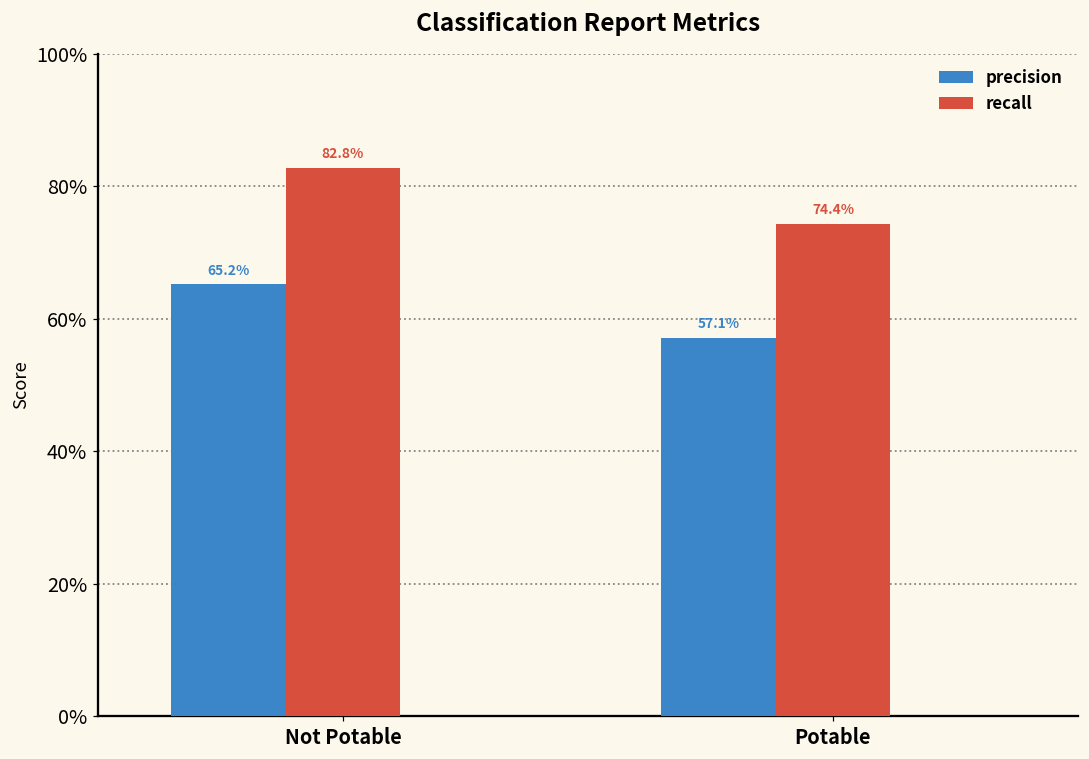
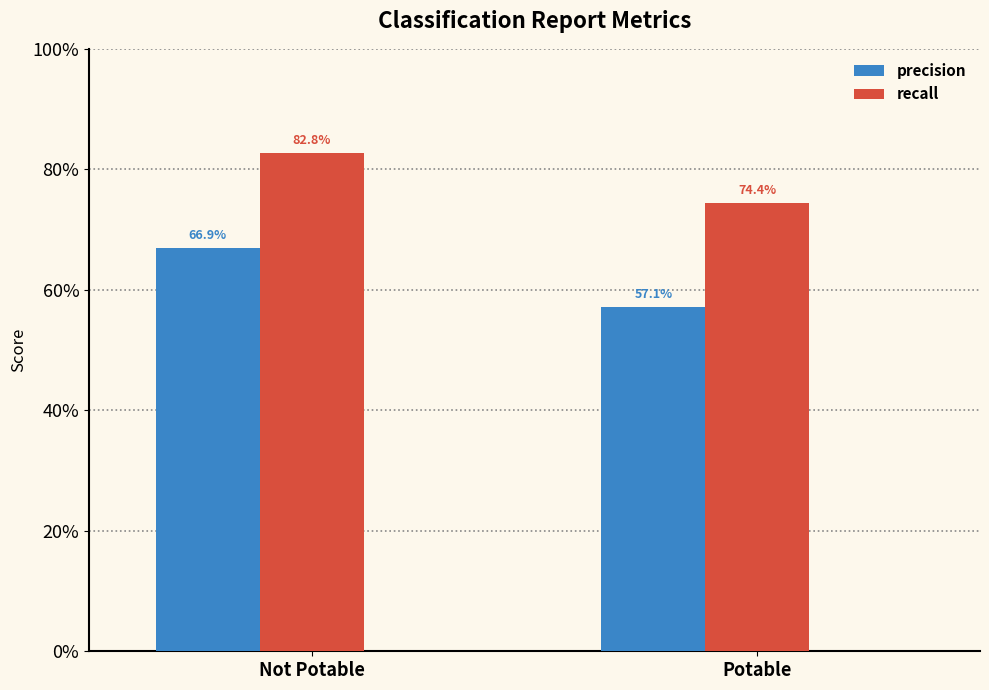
precision, Not Potable: 65.2% -> 66.9%
